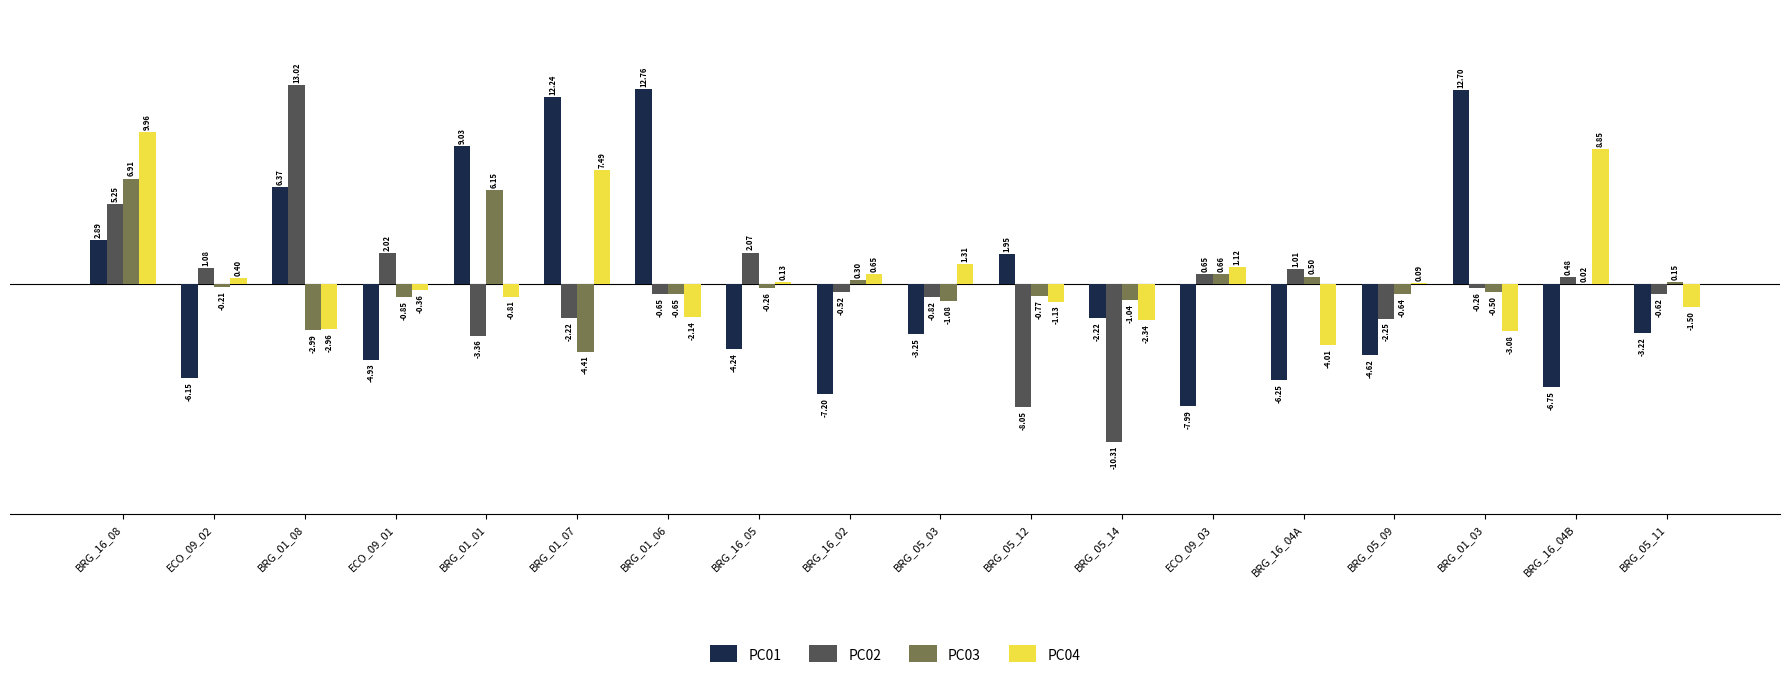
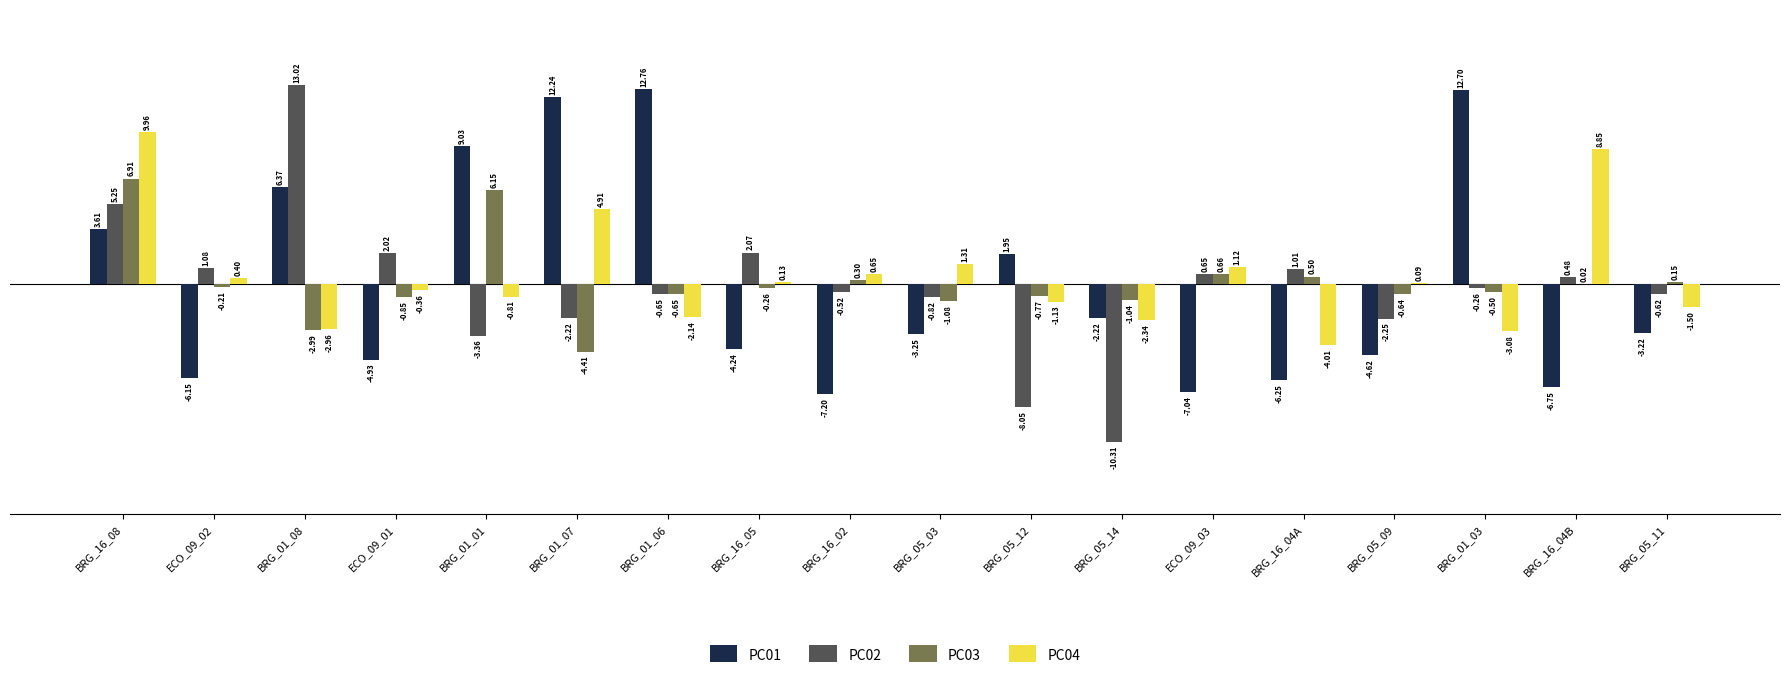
PC01, BRG_16_08: 2.89 -> 3.61
PC04, BRG_01_07: 7.49 -> 4.91
PC01, ECO_09_03: -7.99 -> -7.04
